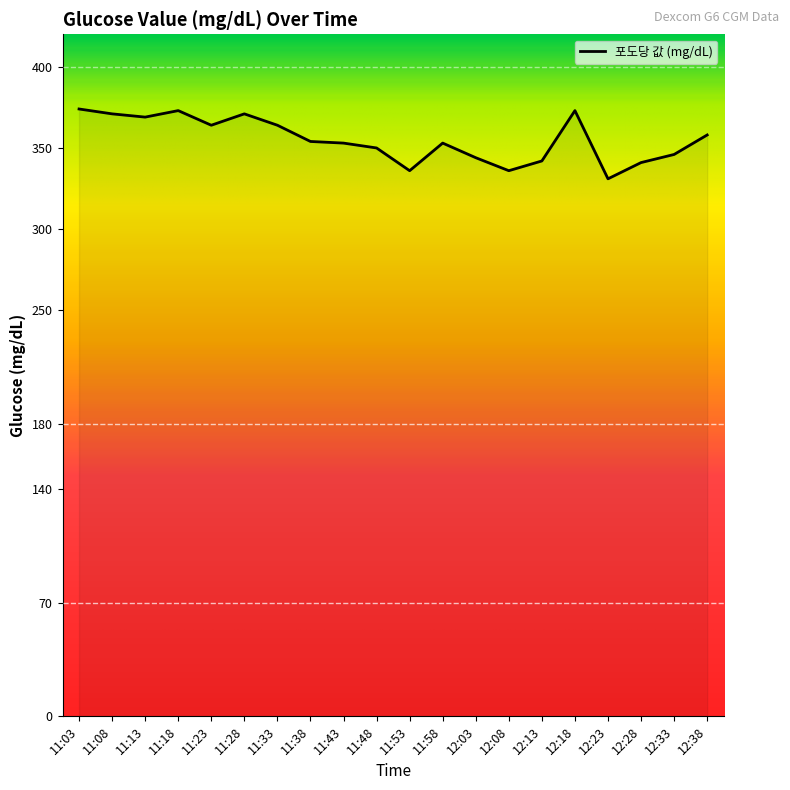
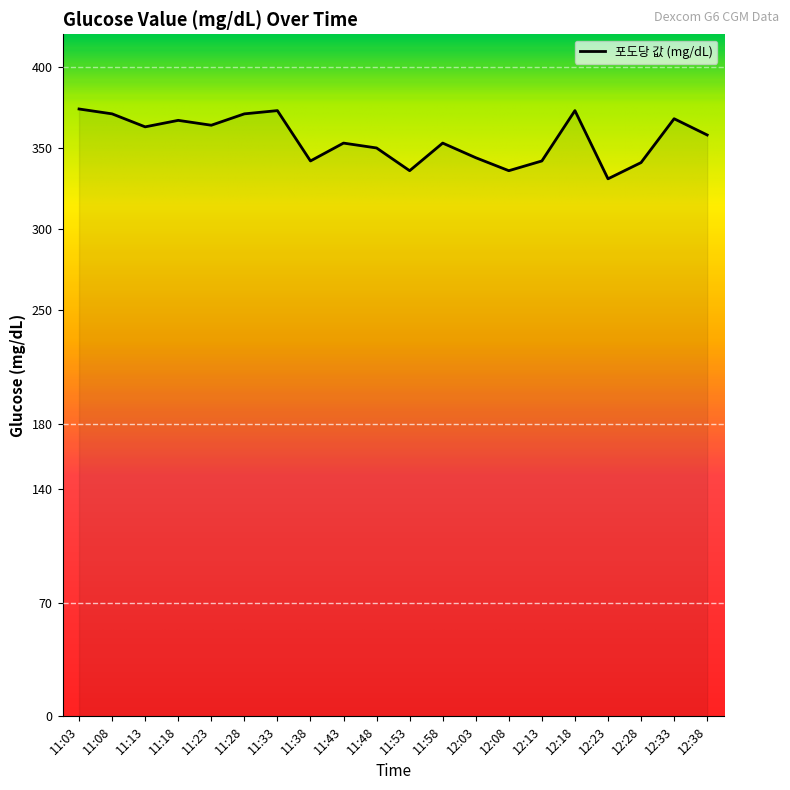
11:13: 369 -> 363
11:18: 373 -> 367
11:33: 364 -> 373
11:38: 354 -> 342
12:33: 346 -> 368
